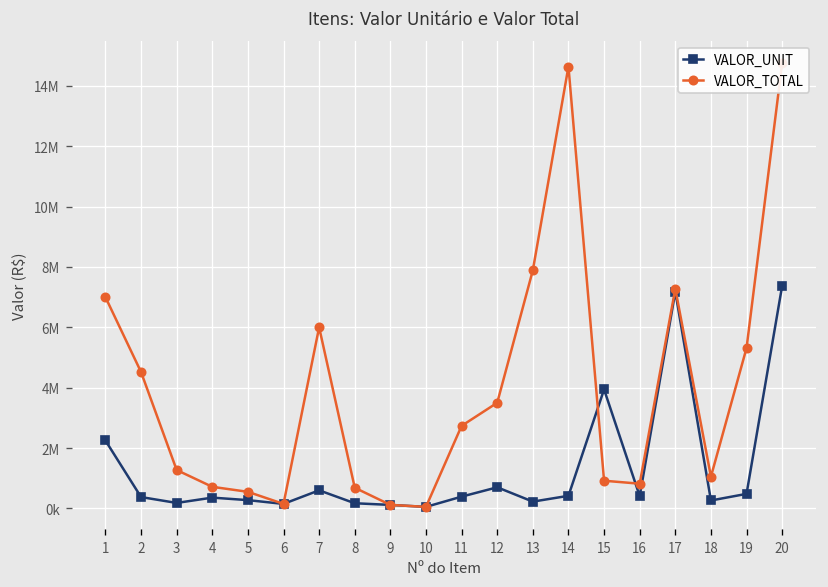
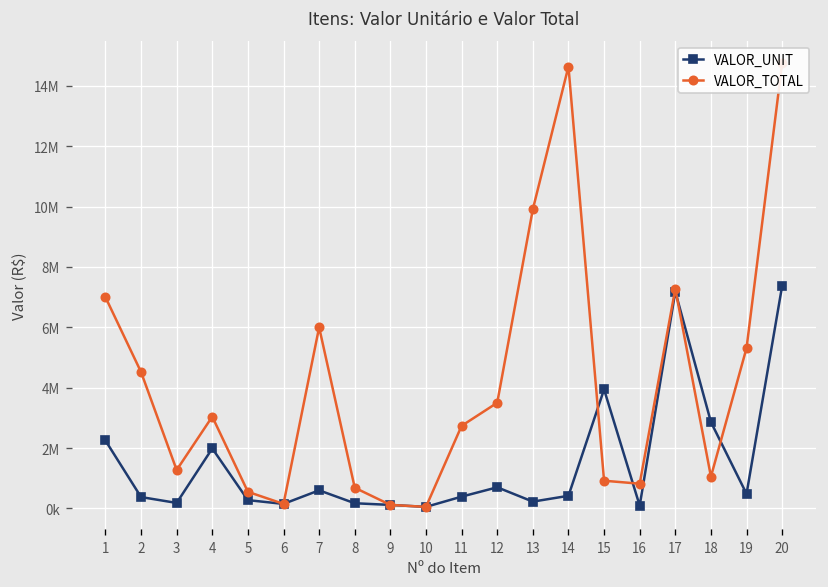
VALOR_UNIT, 4: 400000 -> 2000000
VALOR_TOTAL, 4: 700000 -> 3000000
VALOR_TOTAL, 13: 7900000 -> 9900000
VALOR_UNIT, 16: 400000 -> 100000
VALOR_UNIT, 18: 300000 -> 2900000
